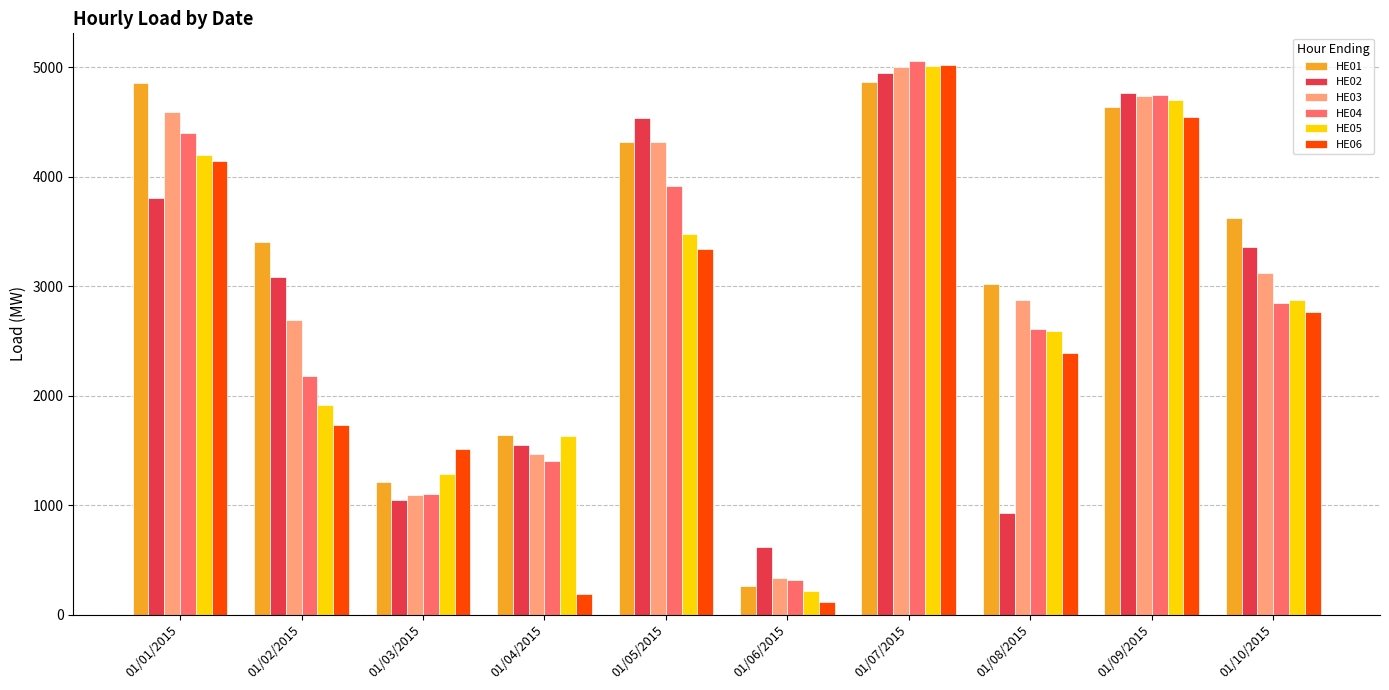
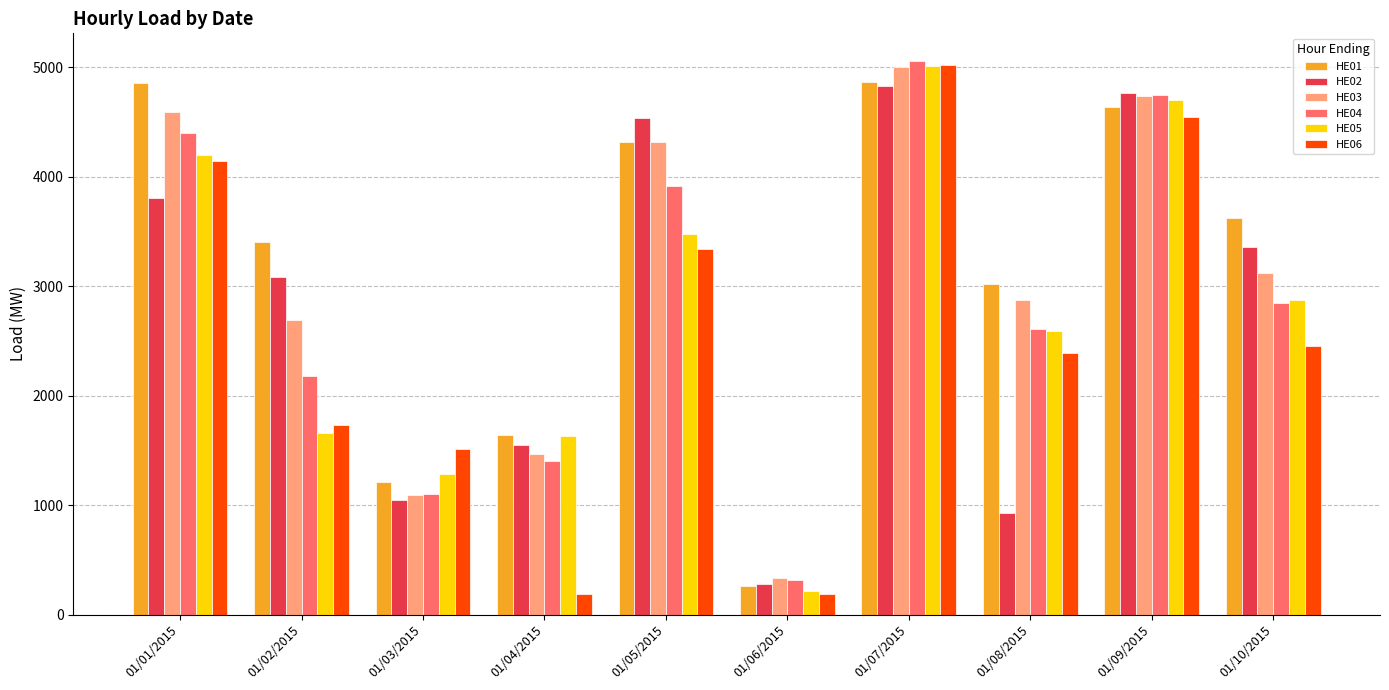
HE05, 01/02/2015: 1920 -> 1660
HE02, 01/06/2015: 620 -> 280
HE06, 01/06/2015: 110 -> 190
HE02, 01/07/2015: 4950 -> 4830
HE06, 01/10/2015: 2760 -> 2450
